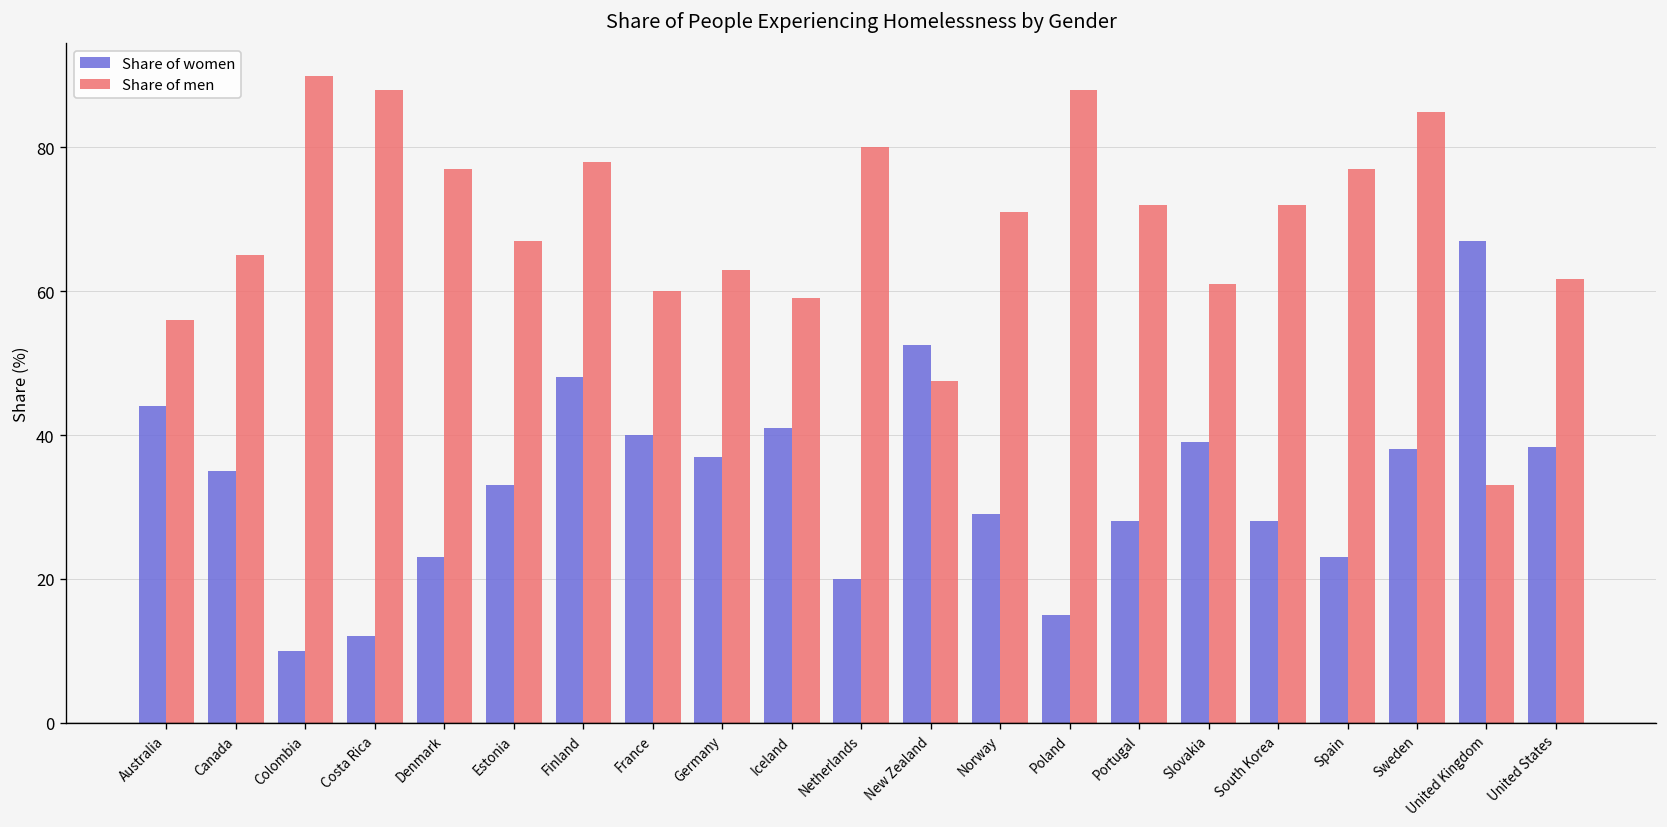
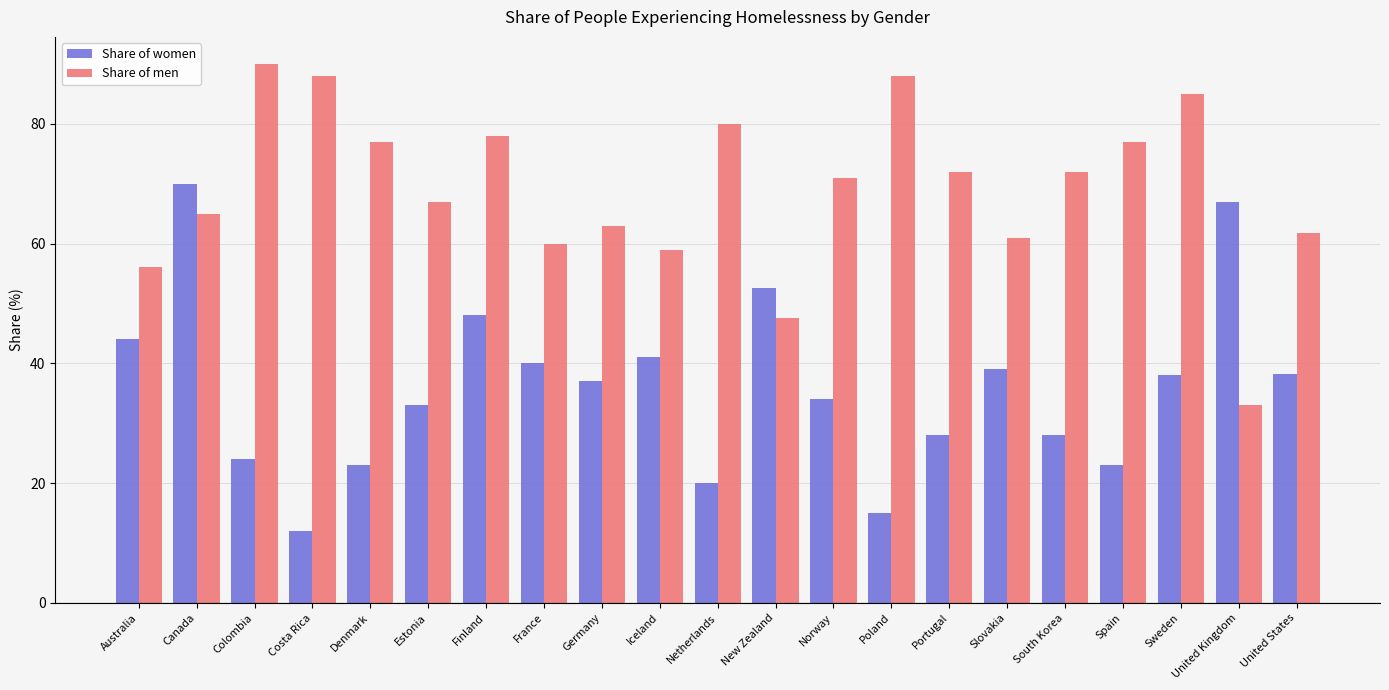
Share of women, Canada: 35 -> 70
Share of women, Colombia: 10 -> 24
Share of women, Norway: 29 -> 34
